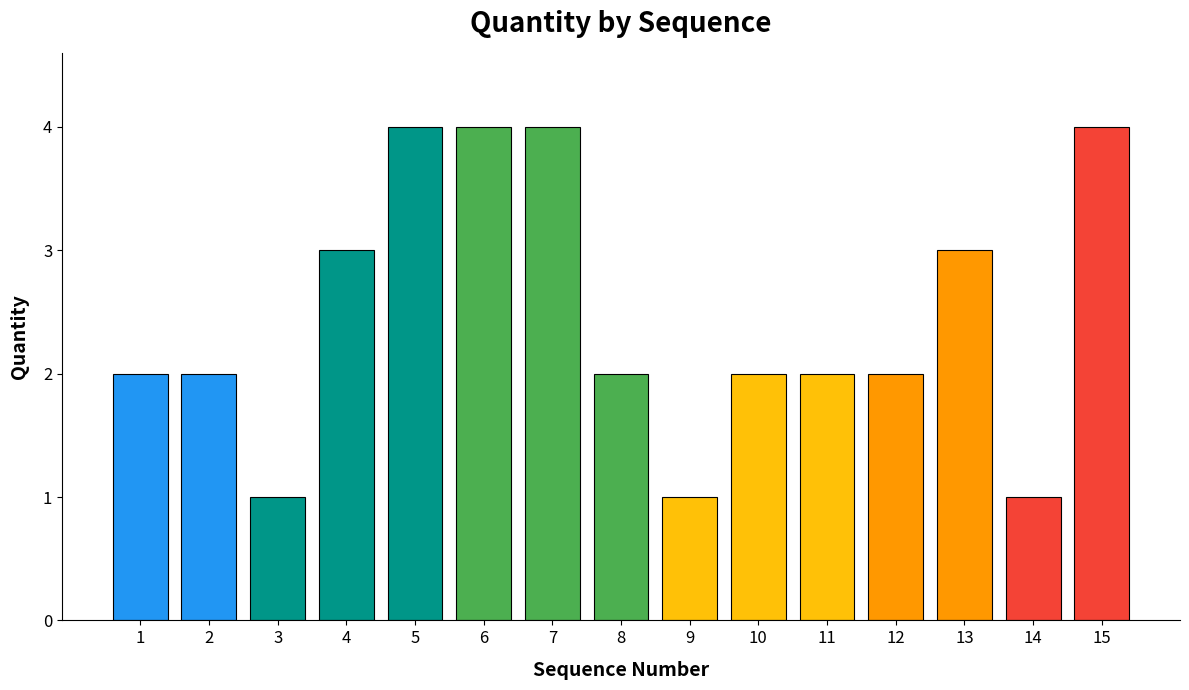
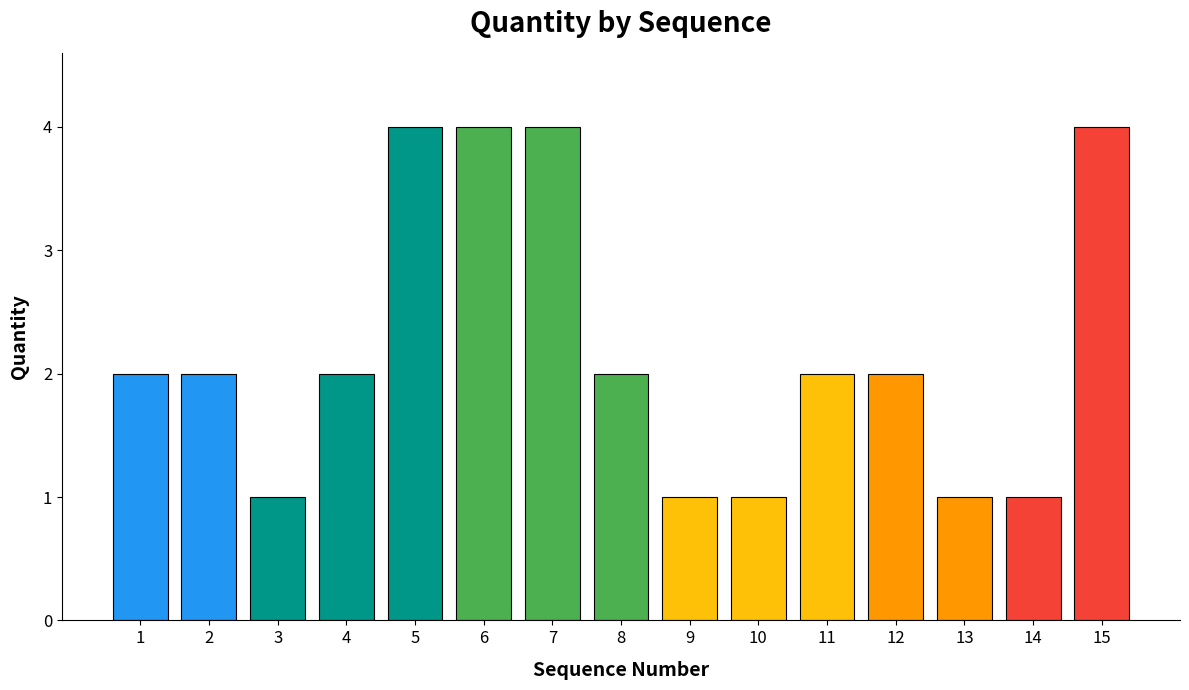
4: 3 -> 2
10: 2 -> 1
13: 3 -> 1
